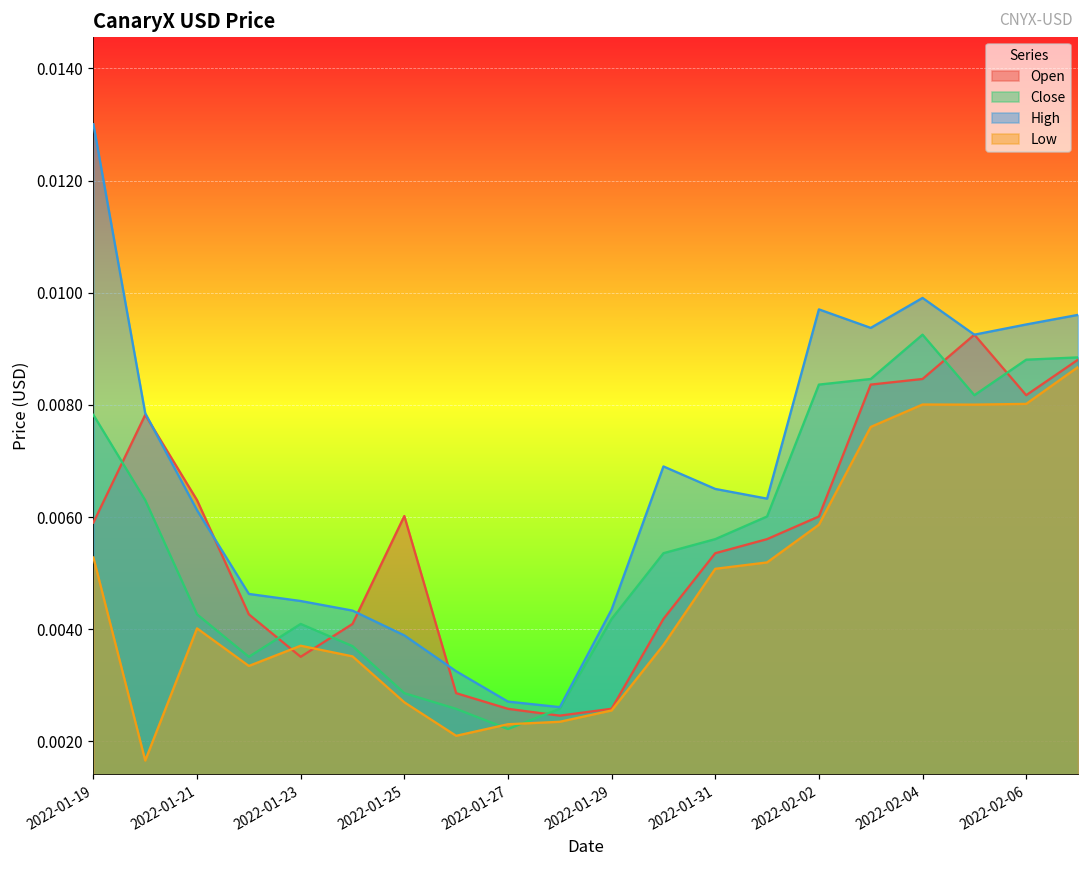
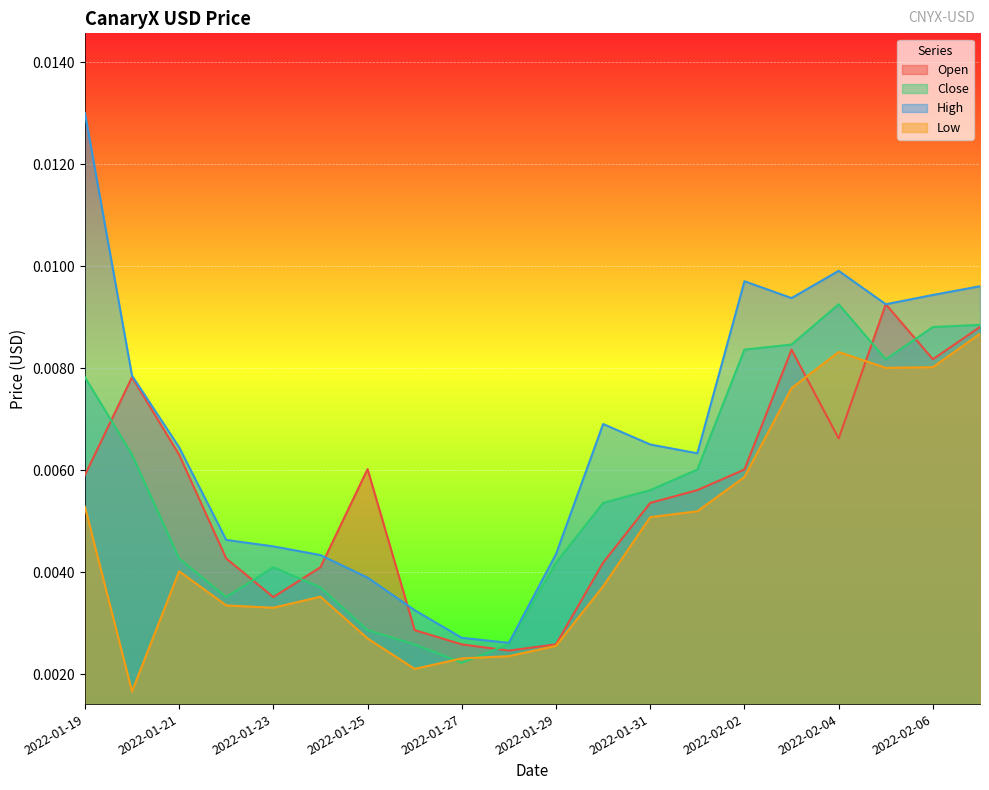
High, 2022-01-21: 0.0061 -> 0.0064
Low, 2022-01-23: 0.0037 -> 0.0033
Open, 2022-02-04: 0.0085 -> 0.0066
Low, 2022-02-04: 0.0080 -> 0.0083
